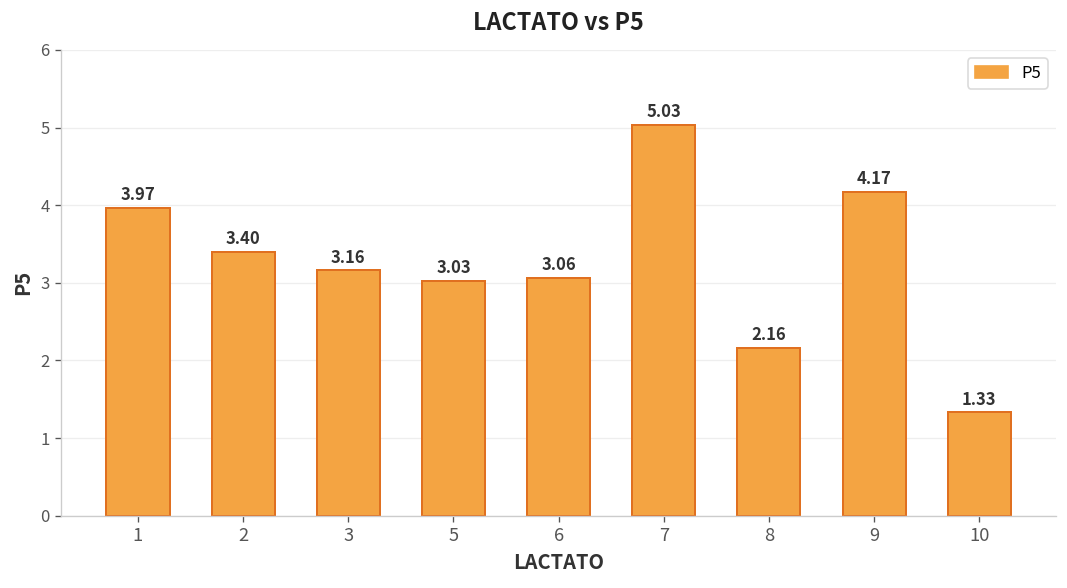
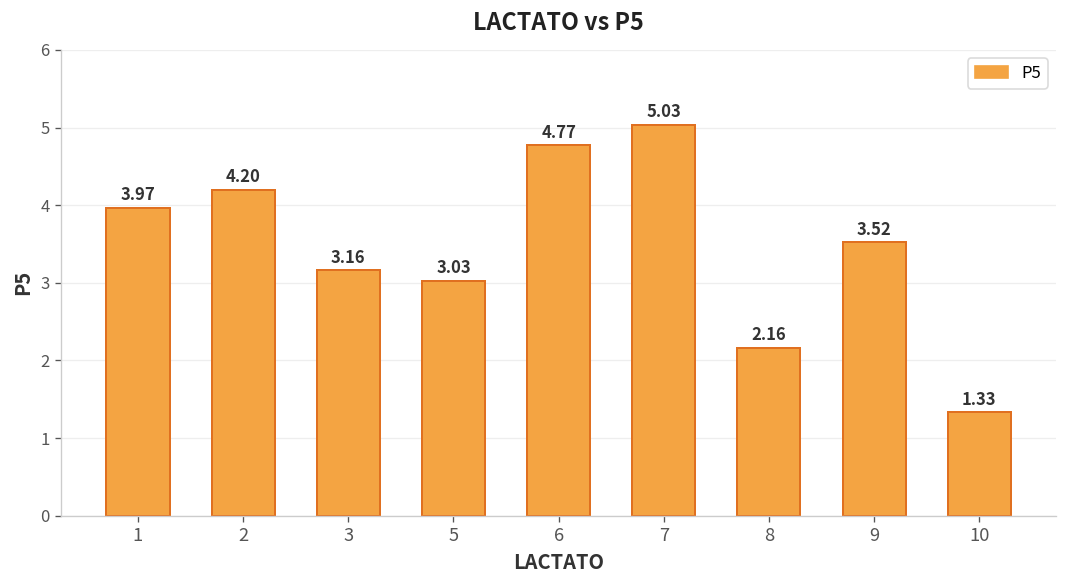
2: 3.40 -> 4.20
6: 3.06 -> 4.77
9: 4.17 -> 3.52
